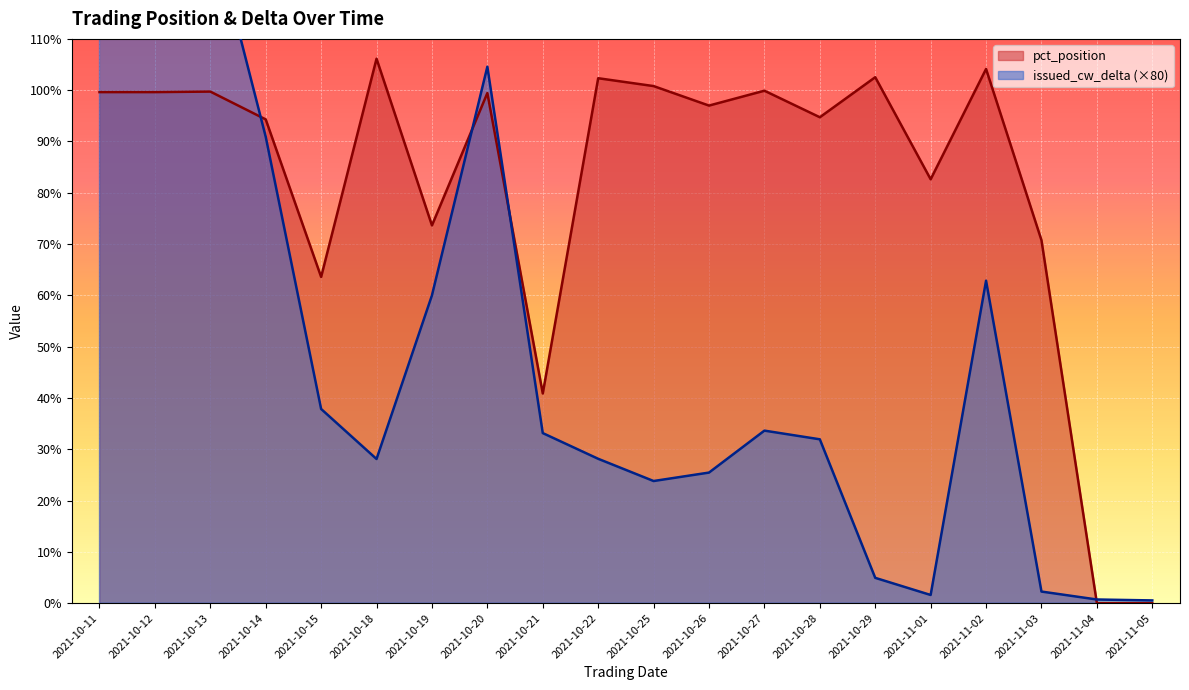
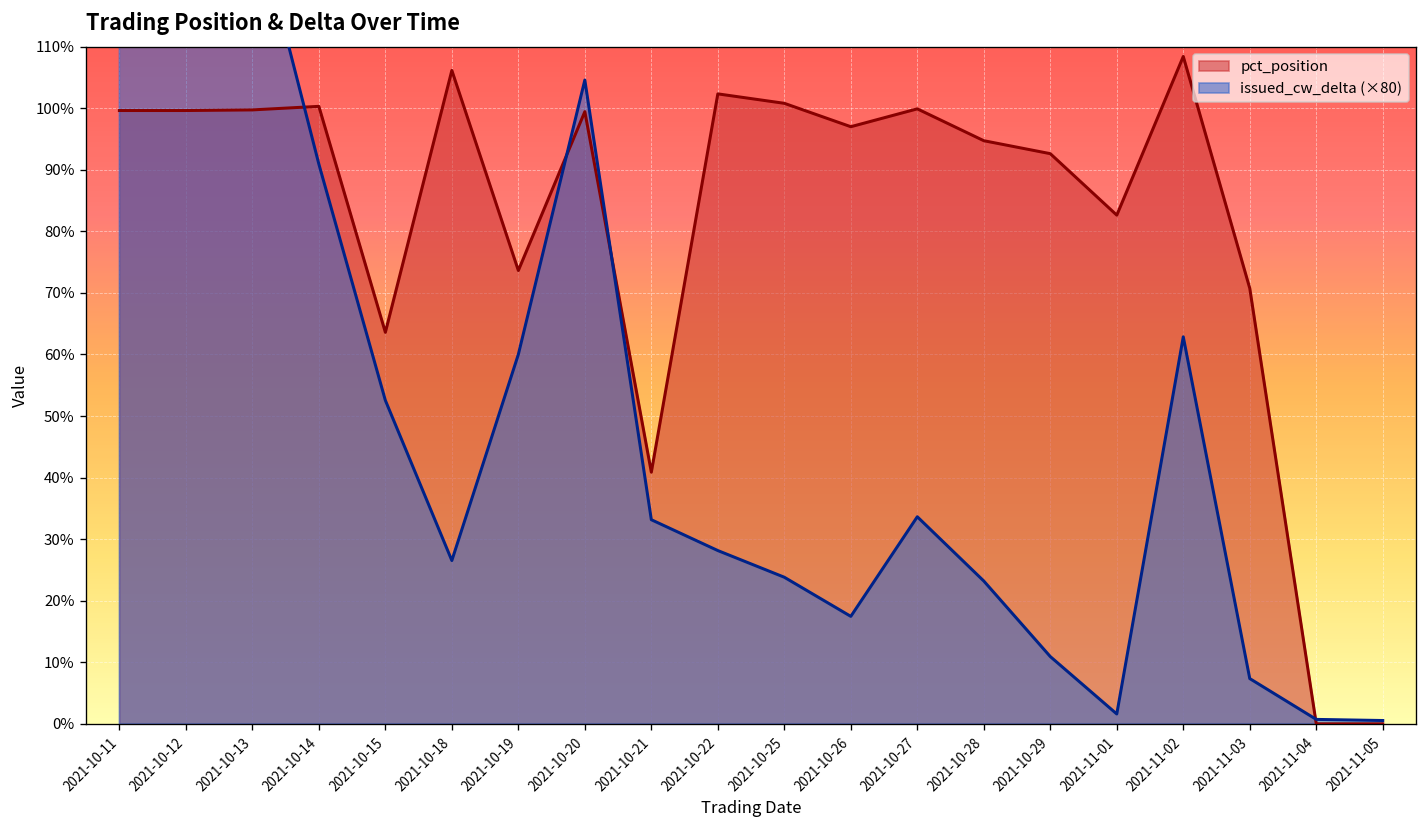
pct_position, 2021-10-14: 94% -> 100%
issued_cw_delta (×80), 2021-10-15: 38% -> 53%
issued_cw_delta (×80), 2021-10-18: 28% -> 27%
issued_cw_delta (×80), 2021-10-26: 25% -> 17%
issued_cw_delta (×80), 2021-10-28: 32% -> 23%
pct_position, 2021-10-29: 103% -> 93%
issued_cw_delta (×80), 2021-10-29: 5% -> 11%
pct_position, 2021-11-02: 104% -> 108%
issued_cw_delta (×80), 2021-11-03: 2% -> 7%
